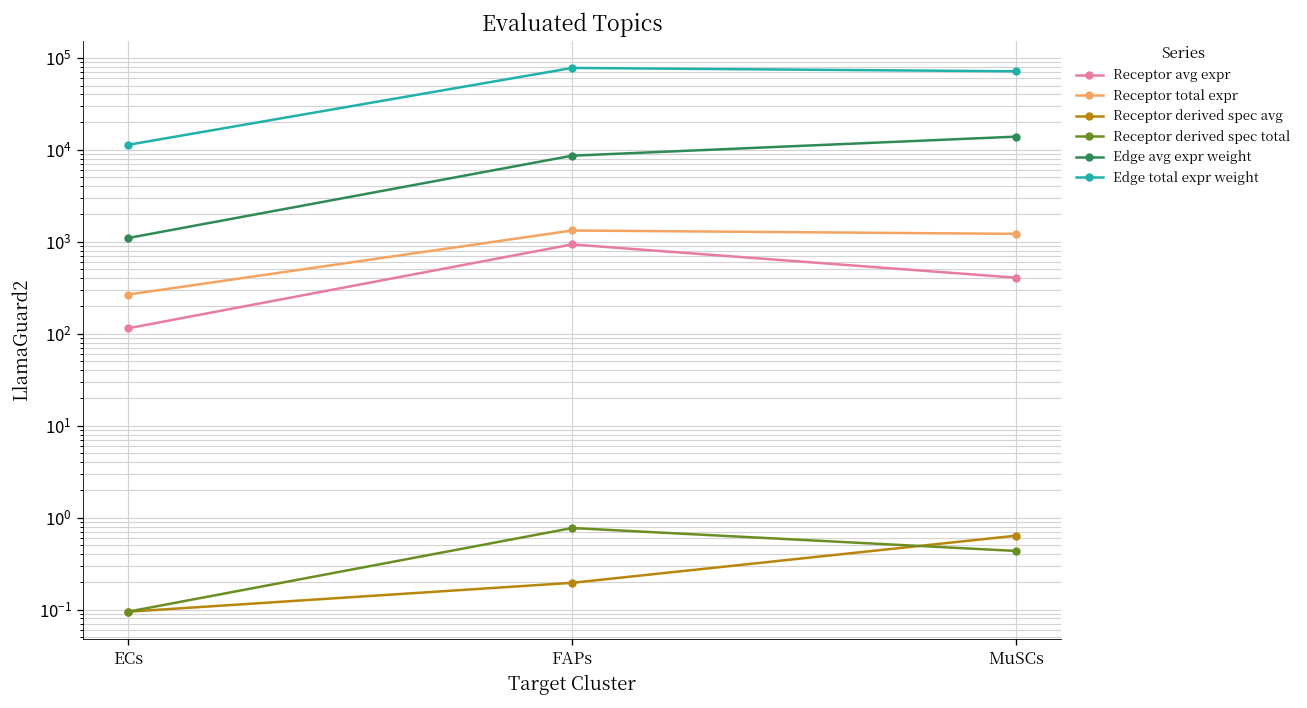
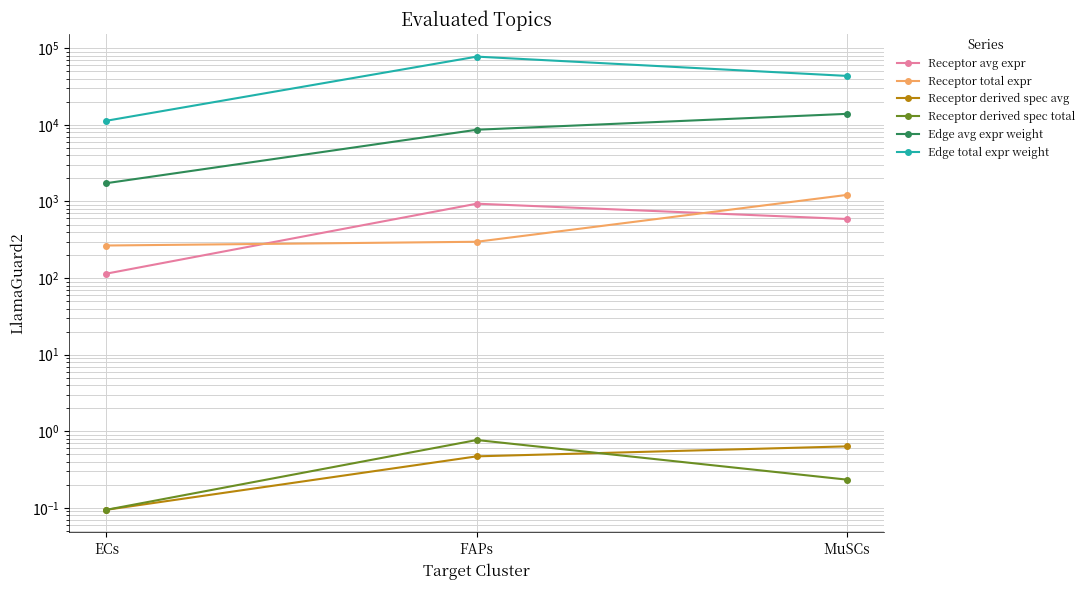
Edge avg expr weight, ECs: 1100 -> 1700
Receptor total expr, FAPs: 1300 -> 300
Receptor derived spec avg, FAPs: 0.20 -> 0.5
Receptor avg expr, MuSCs: 400 -> 600
Receptor derived spec total, MuSCs: 0.4 -> 0.23
Edge total expr weight, MuSCs: 70000 -> 40000
